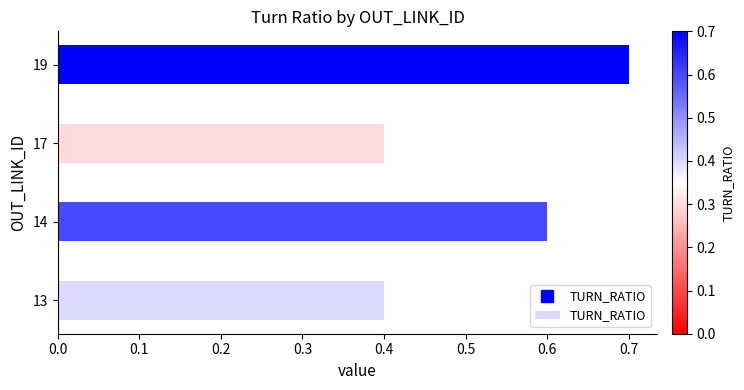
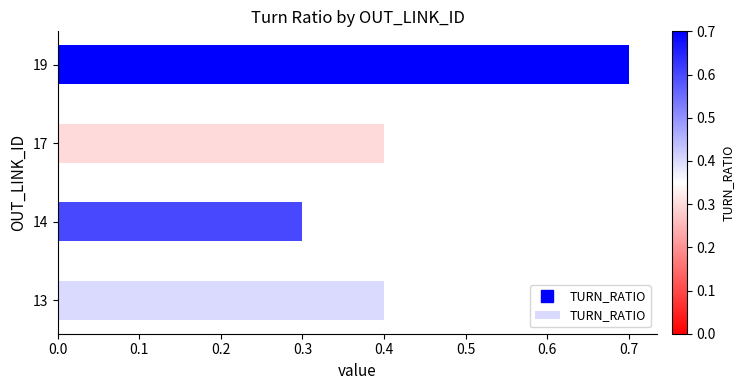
14: 0.6 -> 0.3
